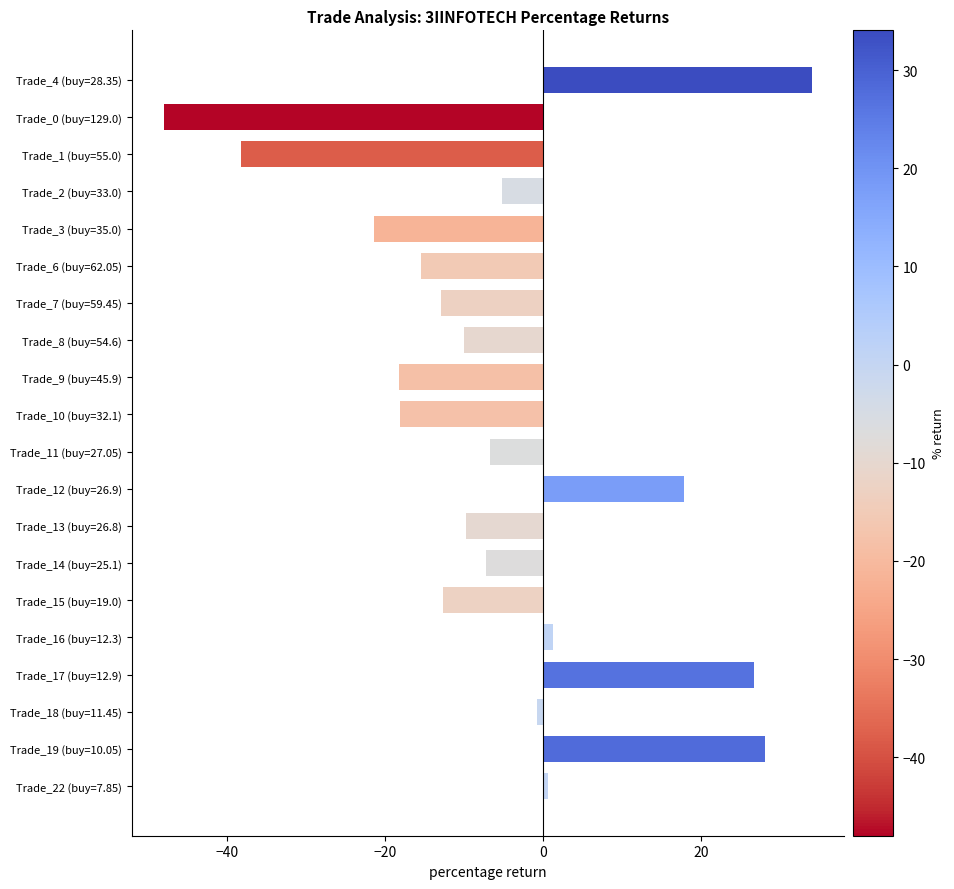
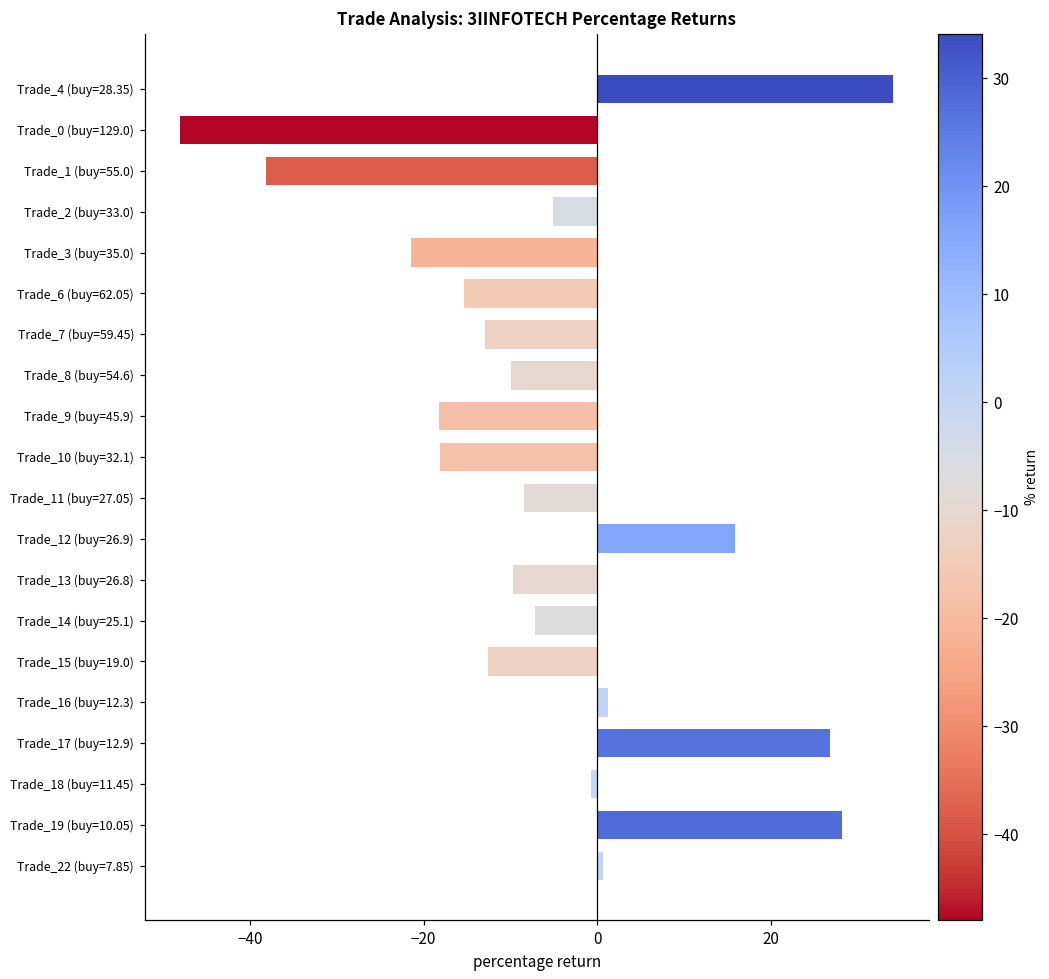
Trade_11 (buy=27.05): -7 -> -8
Trade_12 (buy=26.9): 18 -> 16
